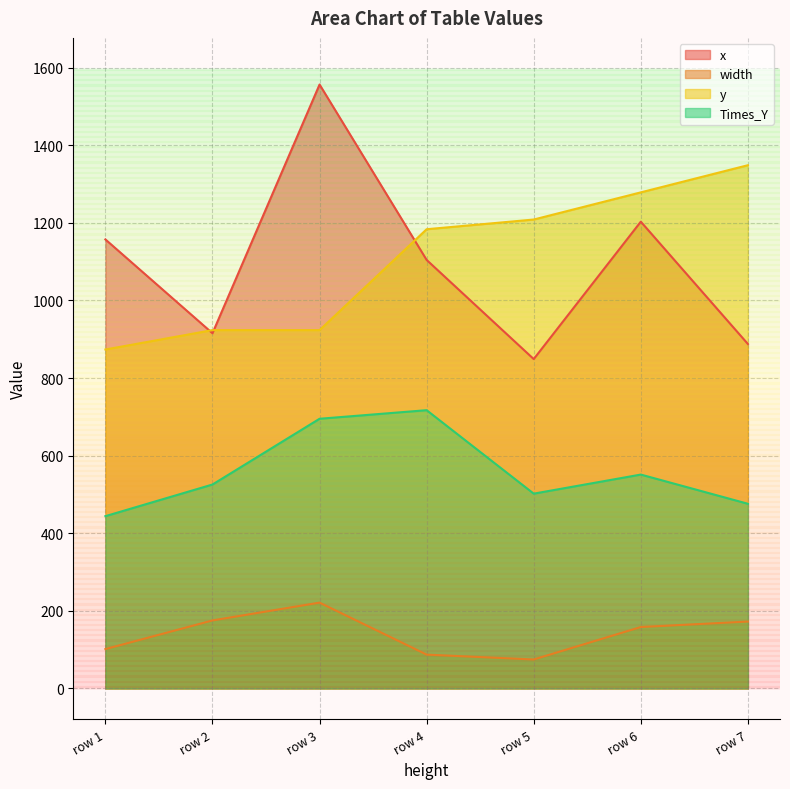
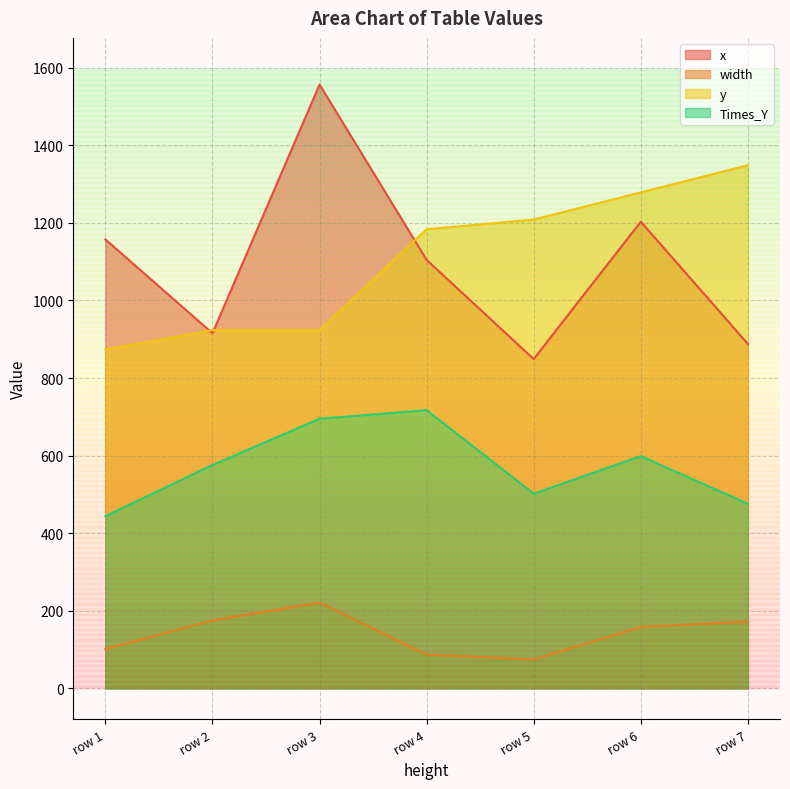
Times_Y, row 2: 530 -> 580
Times_Y, row 6: 550 -> 600
